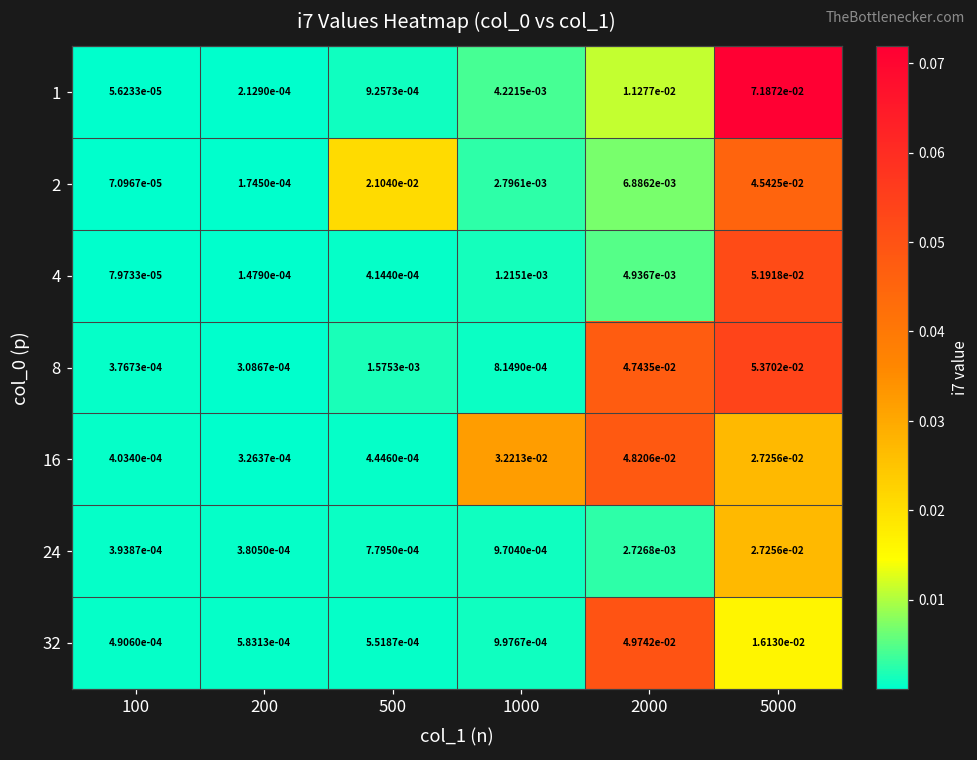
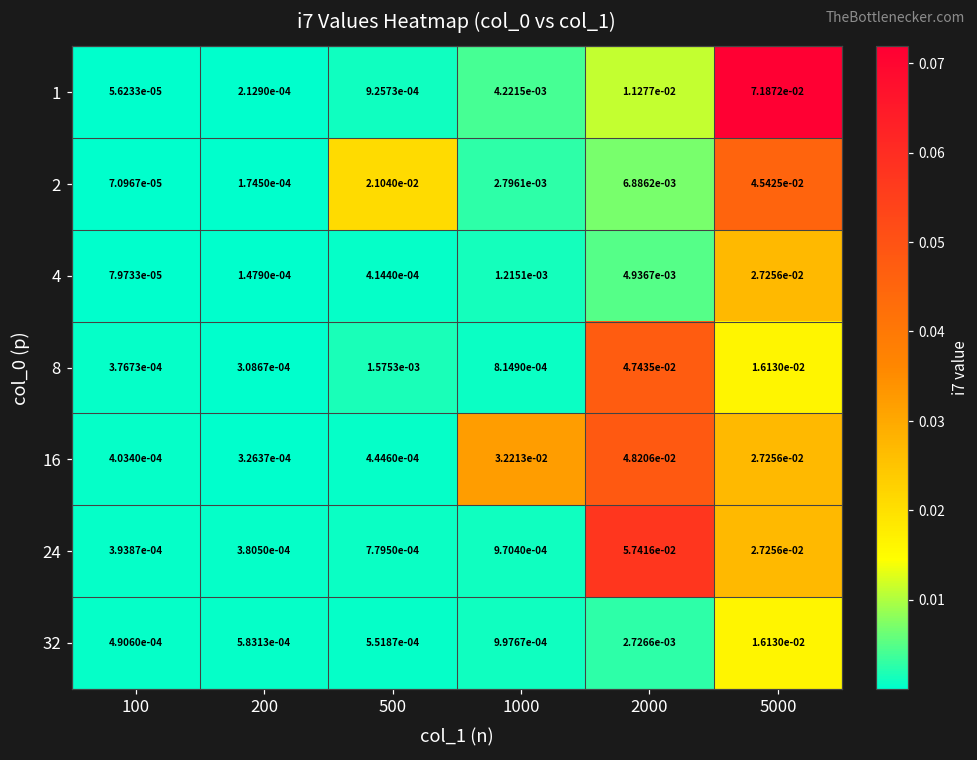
4, 5000: 5.1918e-02 -> 2.7256e-02
8, 5000: 5.3702e-02 -> 1.6130e-02
24, 2000: 2.7268e-03 -> 5.7416e-02
32, 2000: 4.9742e-02 -> 2.7266e-03
